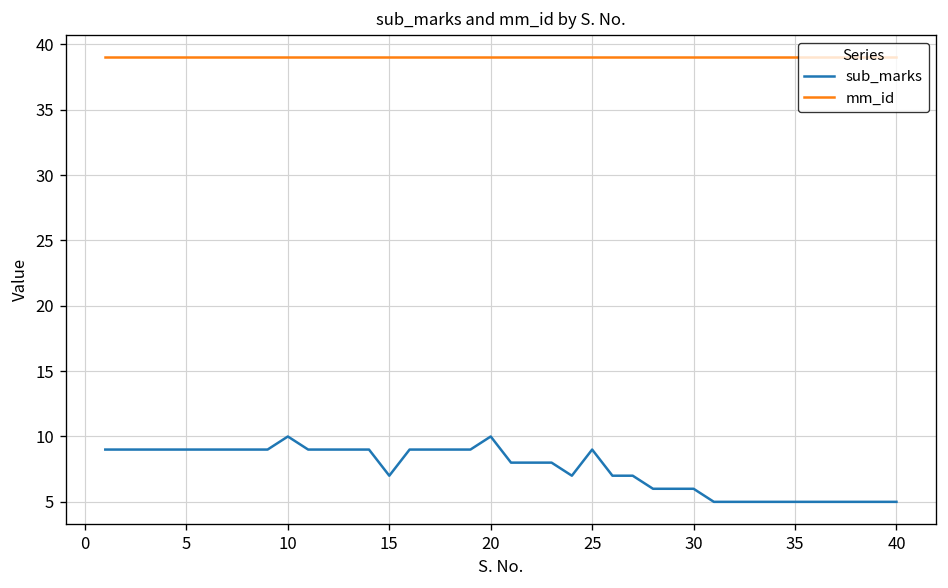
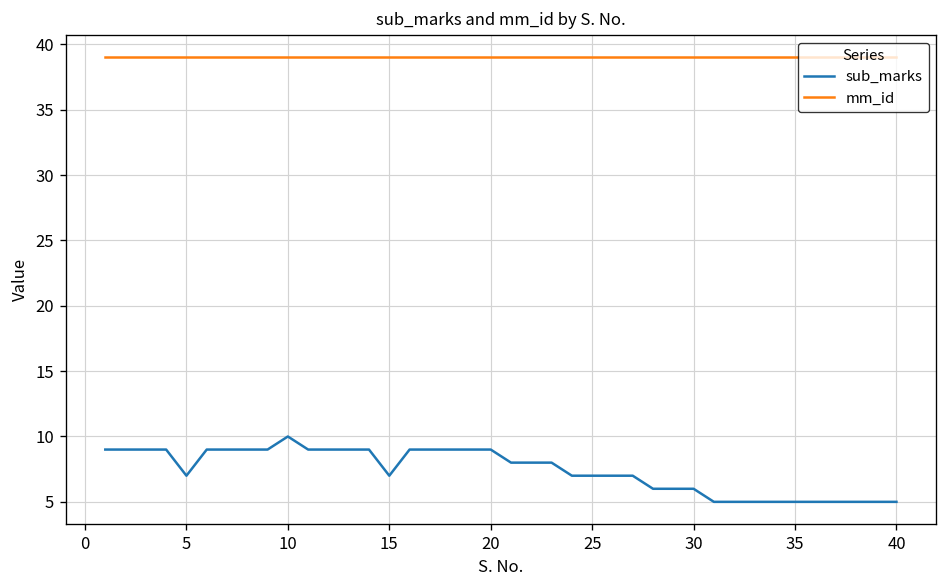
sub_marks, 5: 9 -> 7
sub_marks, 20: 10 -> 9
sub_marks, 25: 9 -> 7
